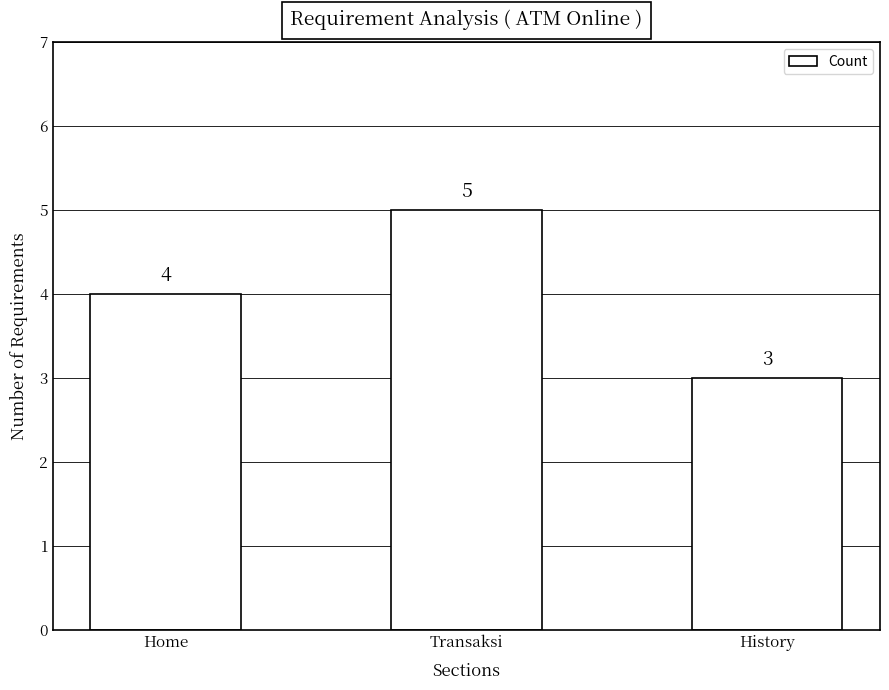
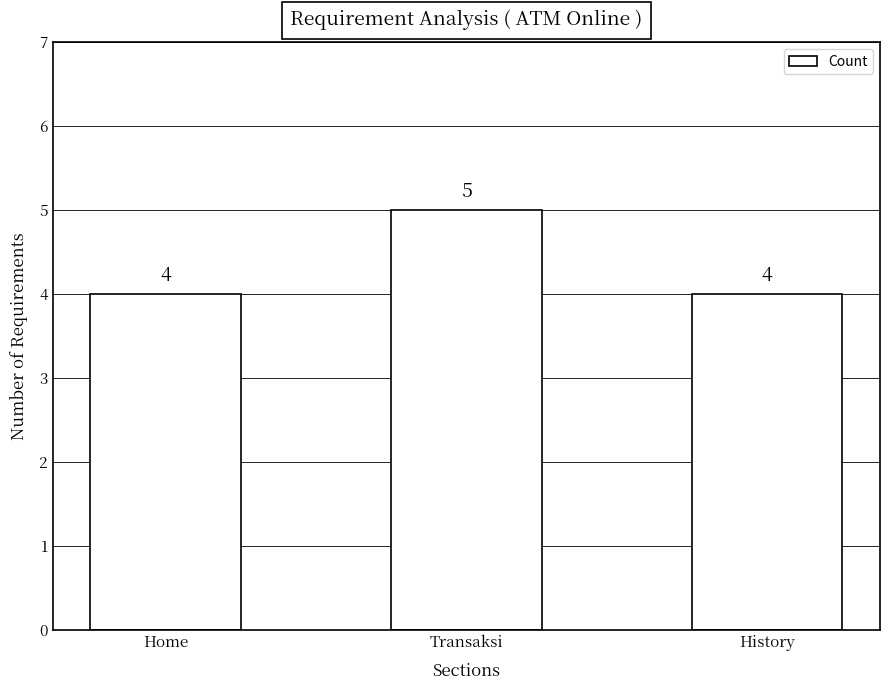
History: 3 -> 4
